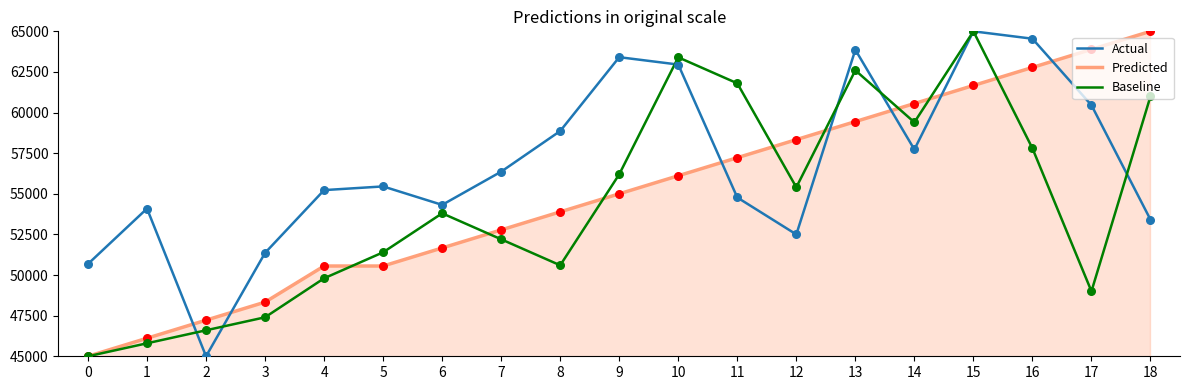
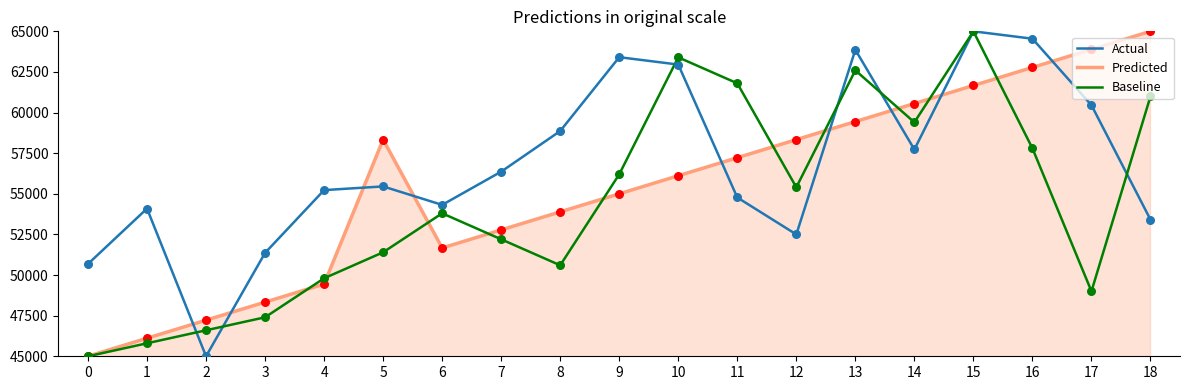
Predicted, 4: 50600 -> 49400
Predicted, 5: 50600 -> 58300
